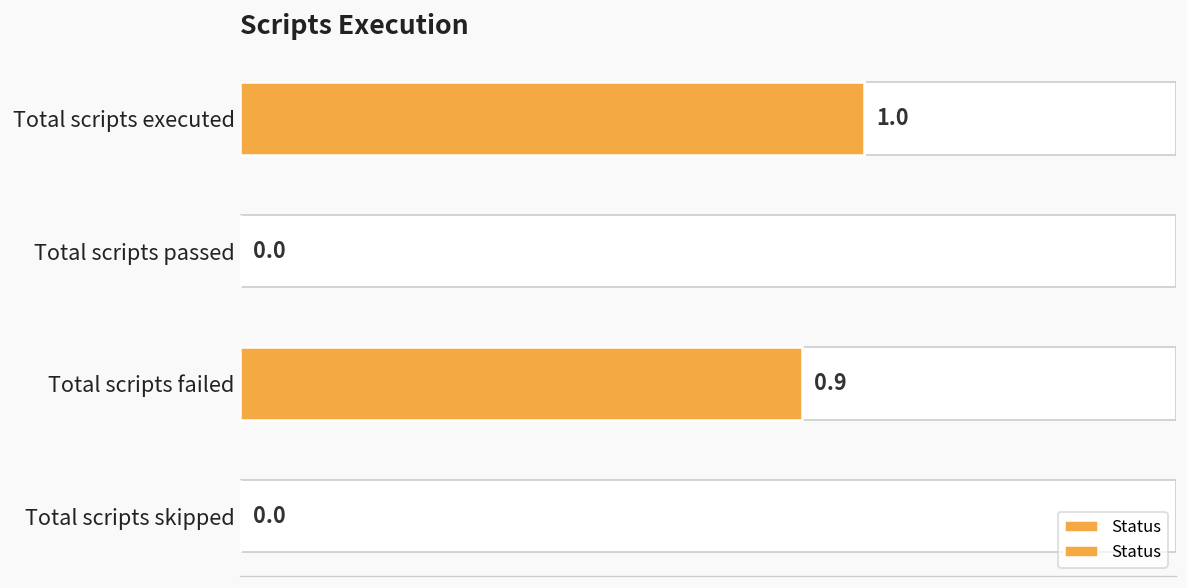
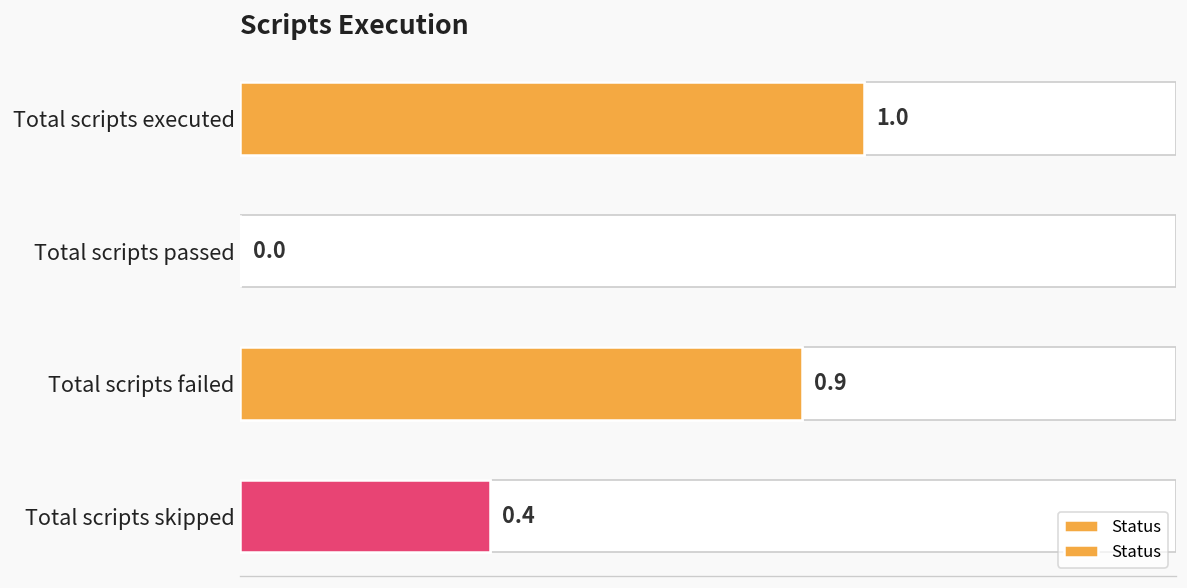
Status, Total scripts skipped: 0.0 -> 0.4
